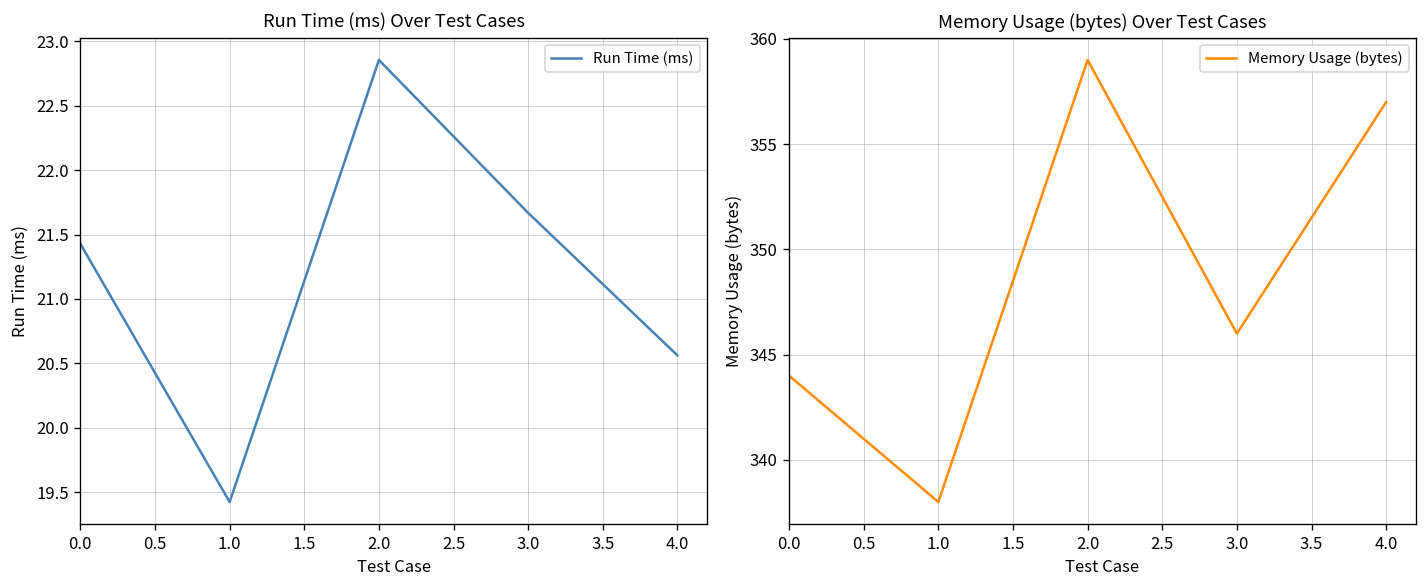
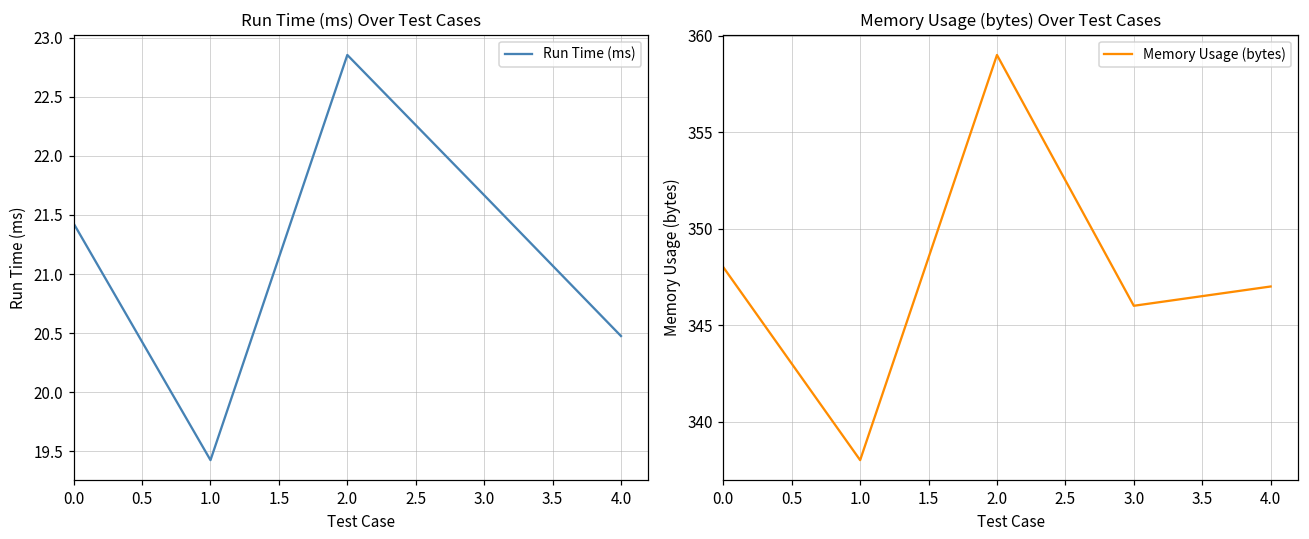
Run Time (ms) Over Test Cases, 4.0: 20.56 -> 20.48
Memory Usage (bytes) Over Test Cases, 0.0: 344 -> 348
Memory Usage (bytes) Over Test Cases, 4.0: 357 -> 347
